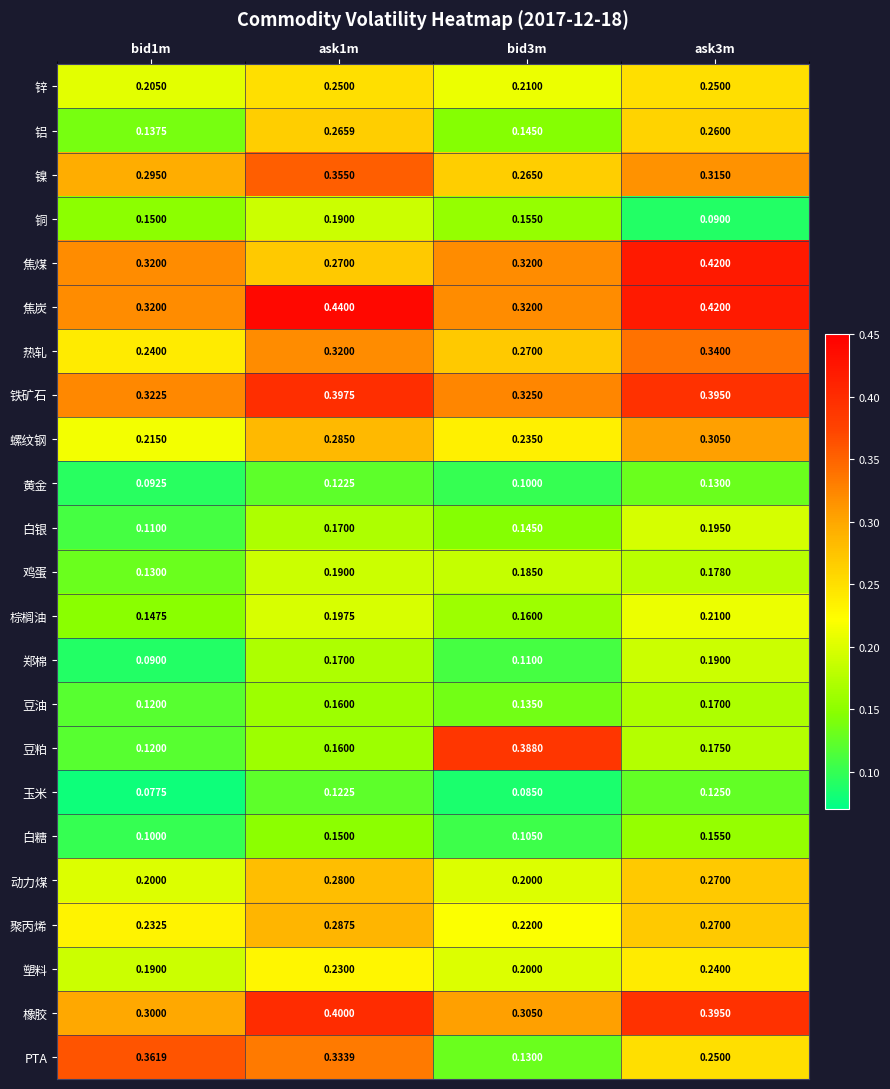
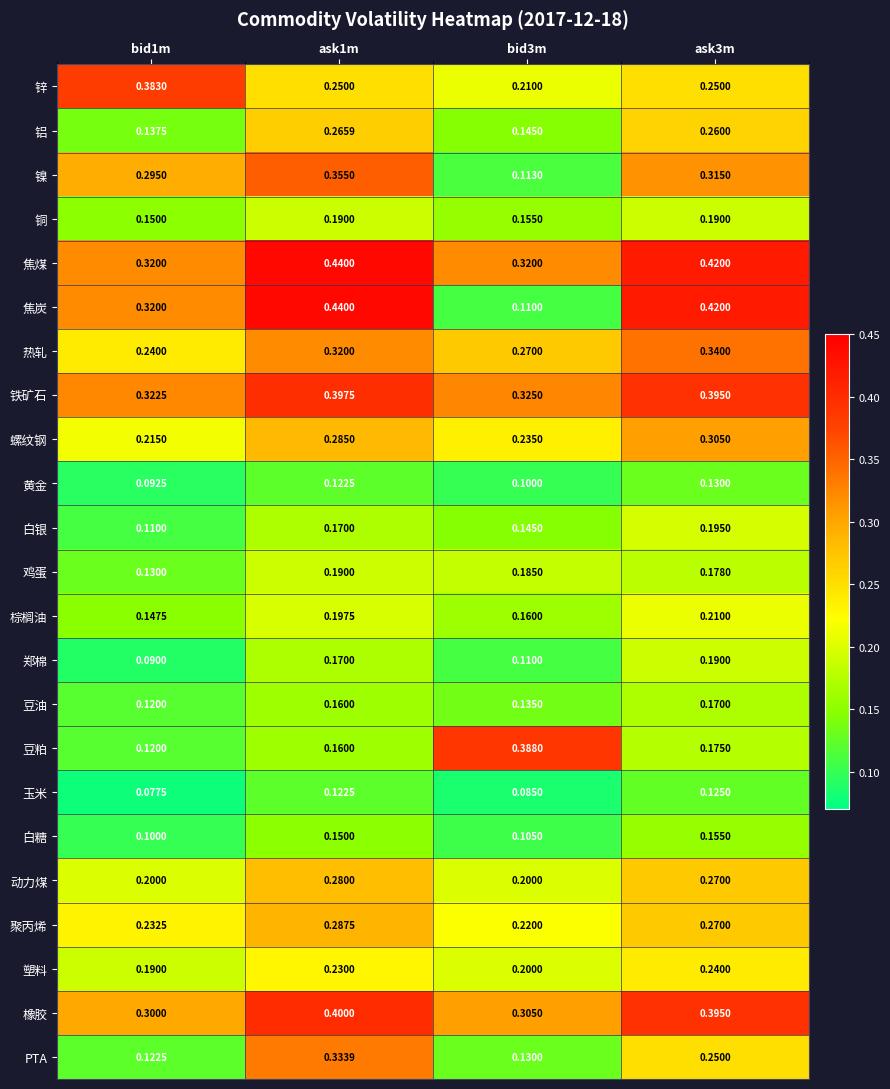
锌, bid1m: 0.2050 -> 0.3830
镍, bid3m: 0.2650 -> 0.1130
铜, ask3m: 0.0900 -> 0.1900
焦煤, ask1m: 0.2700 -> 0.4400
焦炭, bid3m: 0.3200 -> 0.1100
PTA, bid1m: 0.3619 -> 0.1225
